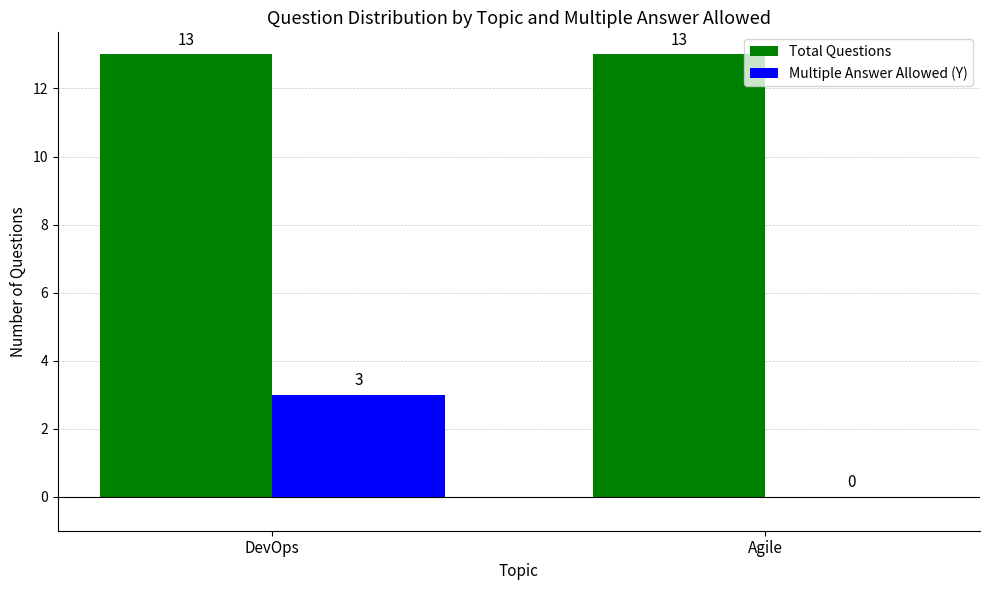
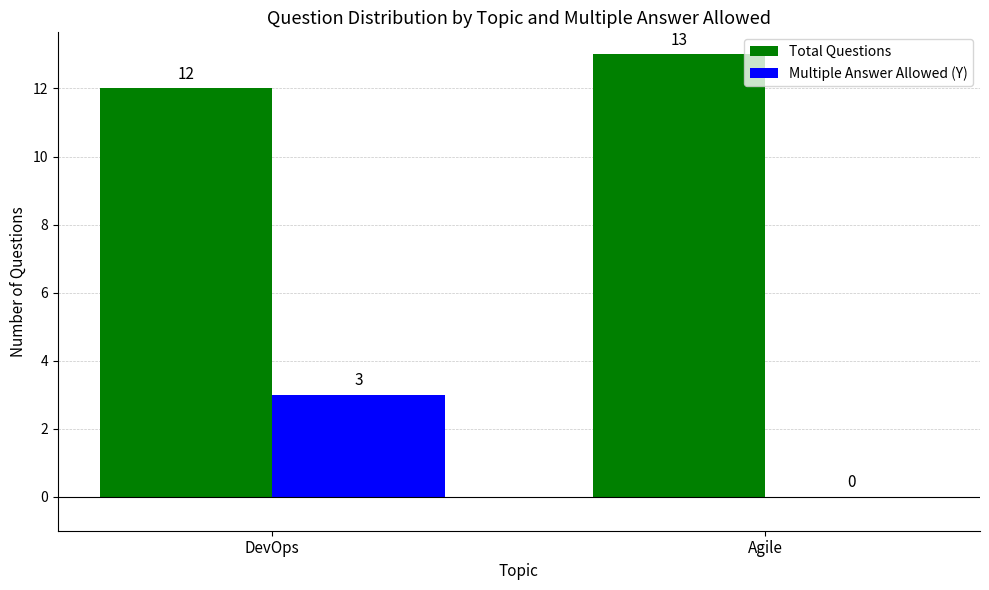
Total Questions, DevOps: 13 -> 12
